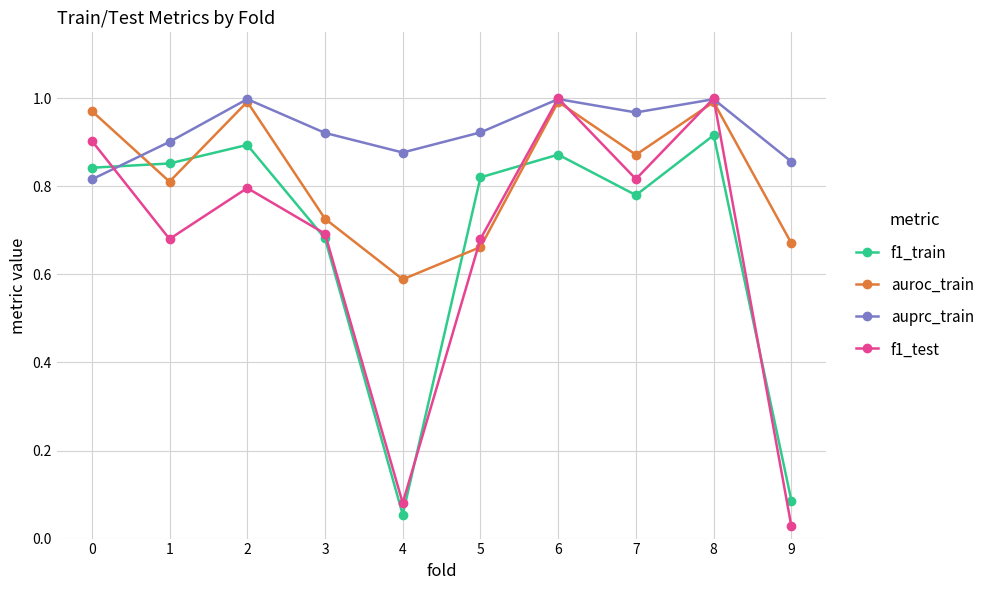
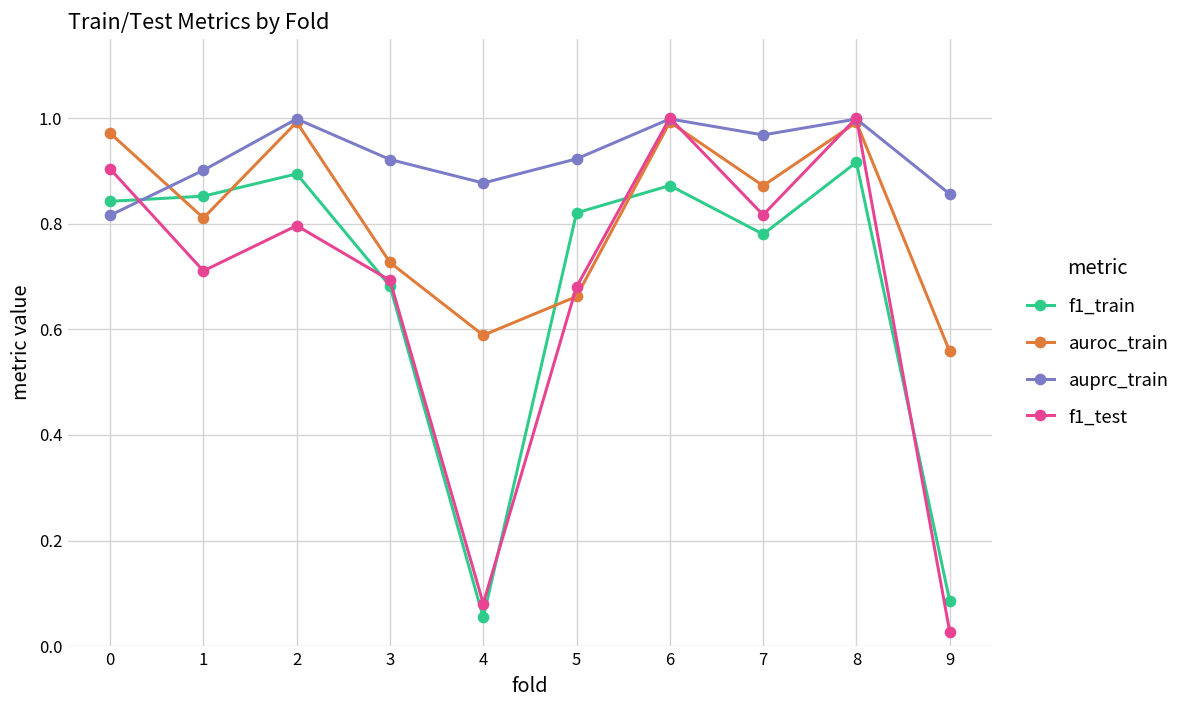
f1_test, 1: 0.68 -> 0.71
auroc_train, 9: 0.67 -> 0.56
